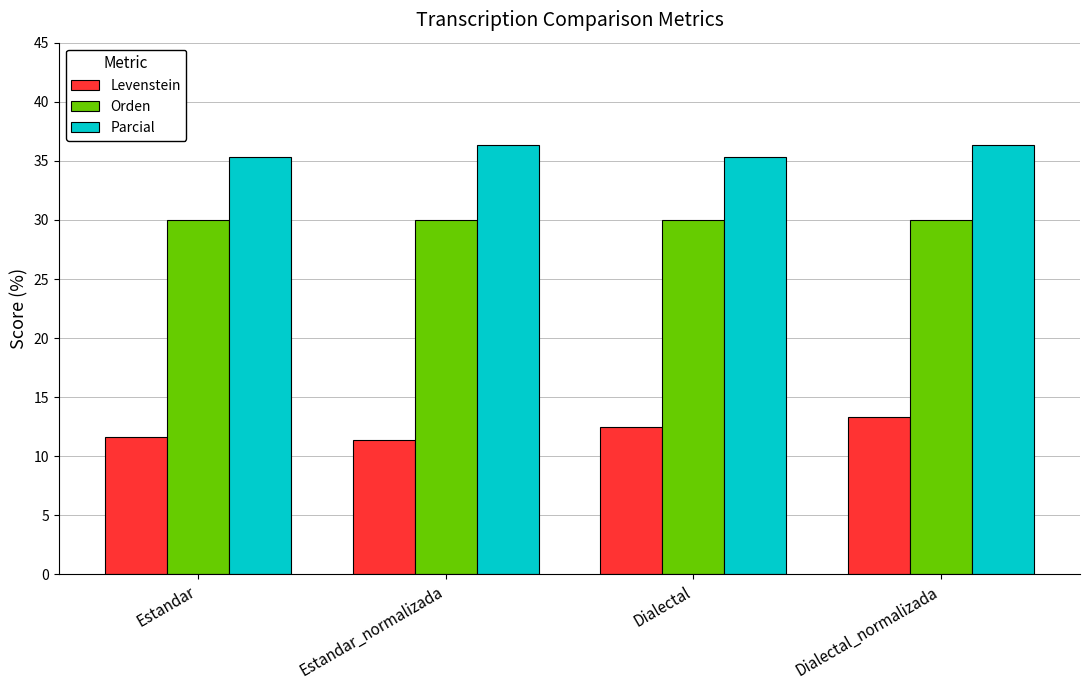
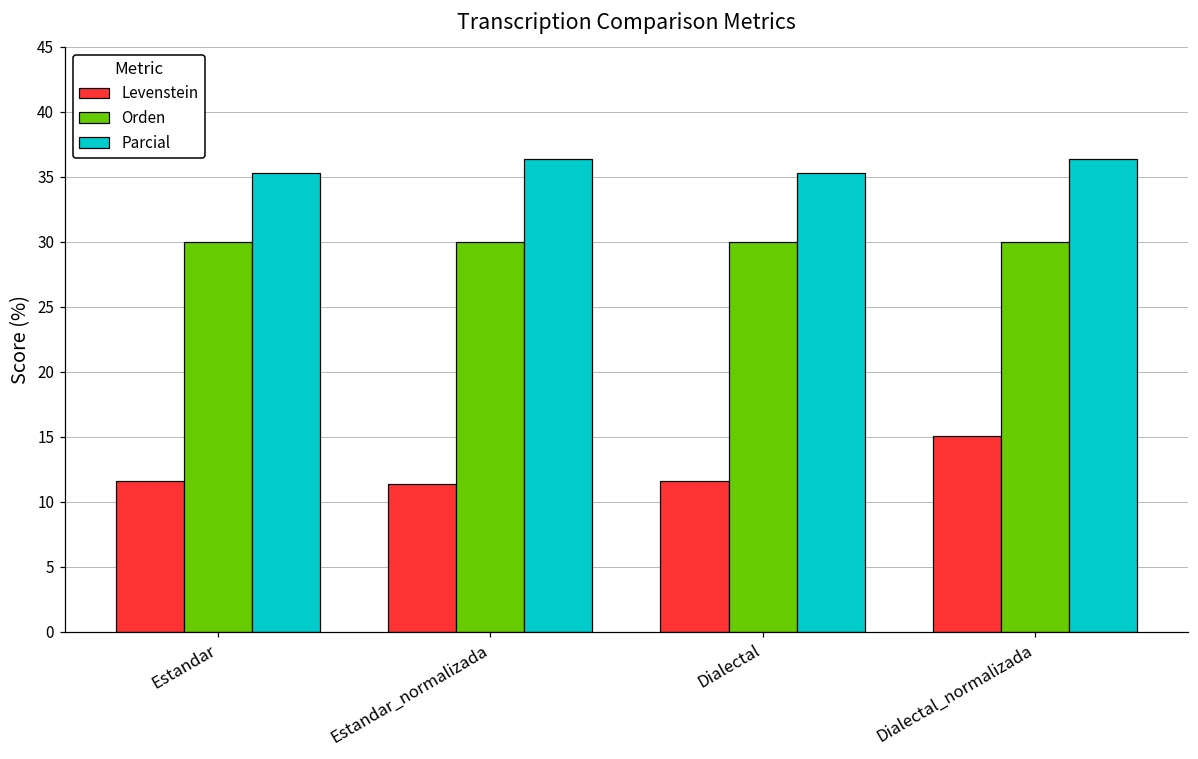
Levenstein, Dialectal: 12.5 -> 11.6
Levenstein, Dialectal_normalizada: 13.3 -> 15.1
